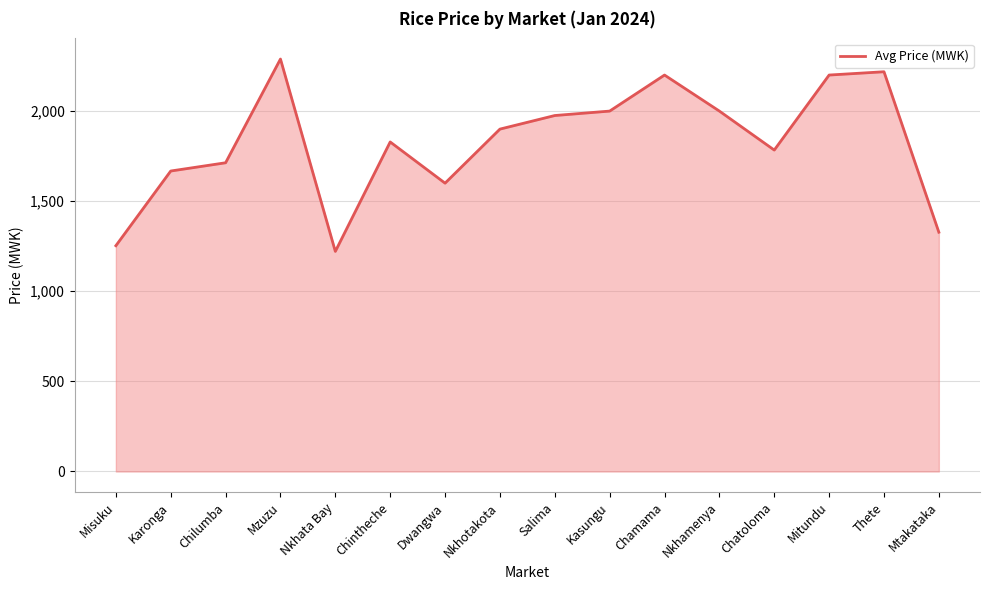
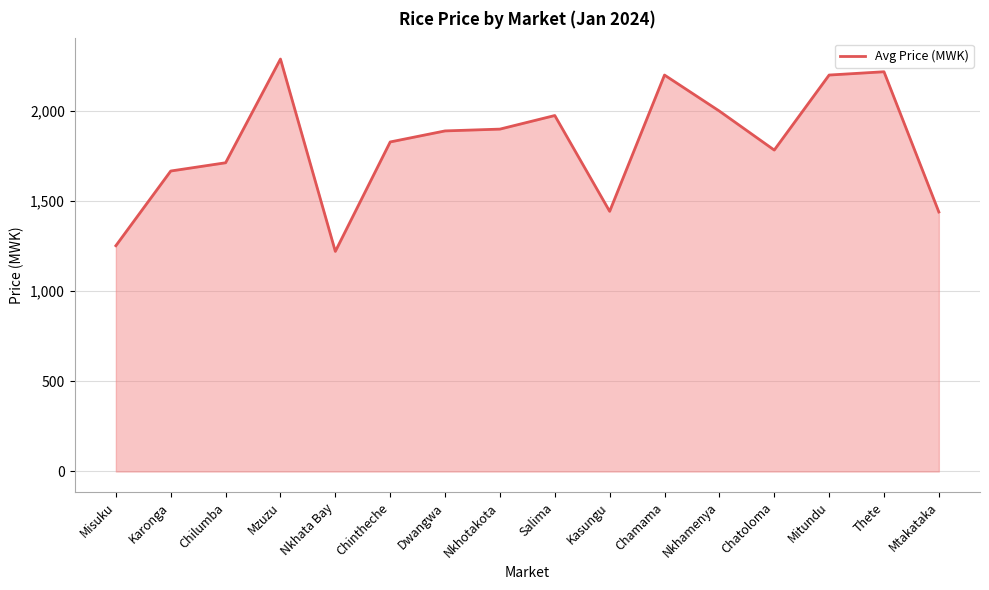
Dwangwa: 1,600 -> 1,890
Kasungu: 2,000 -> 1,440
Mtakataka: 1,330 -> 1,440
